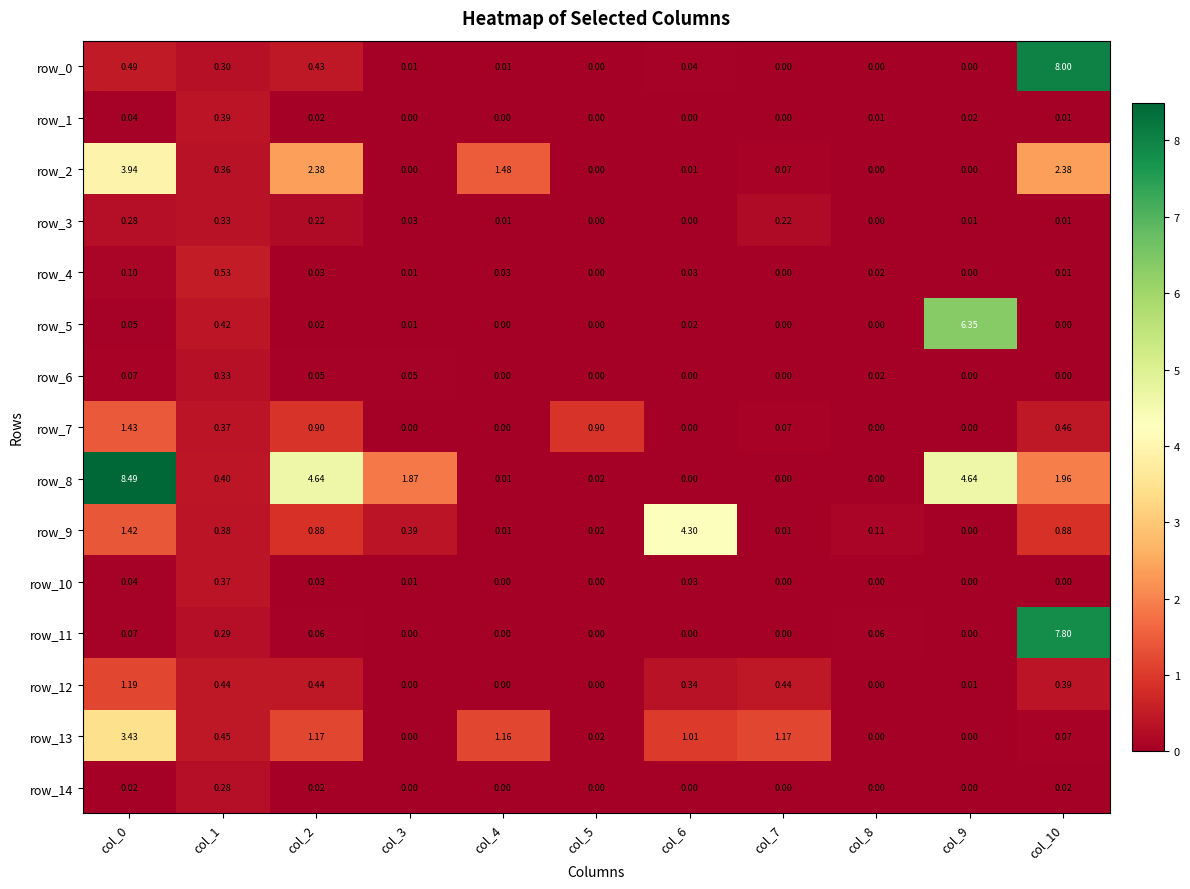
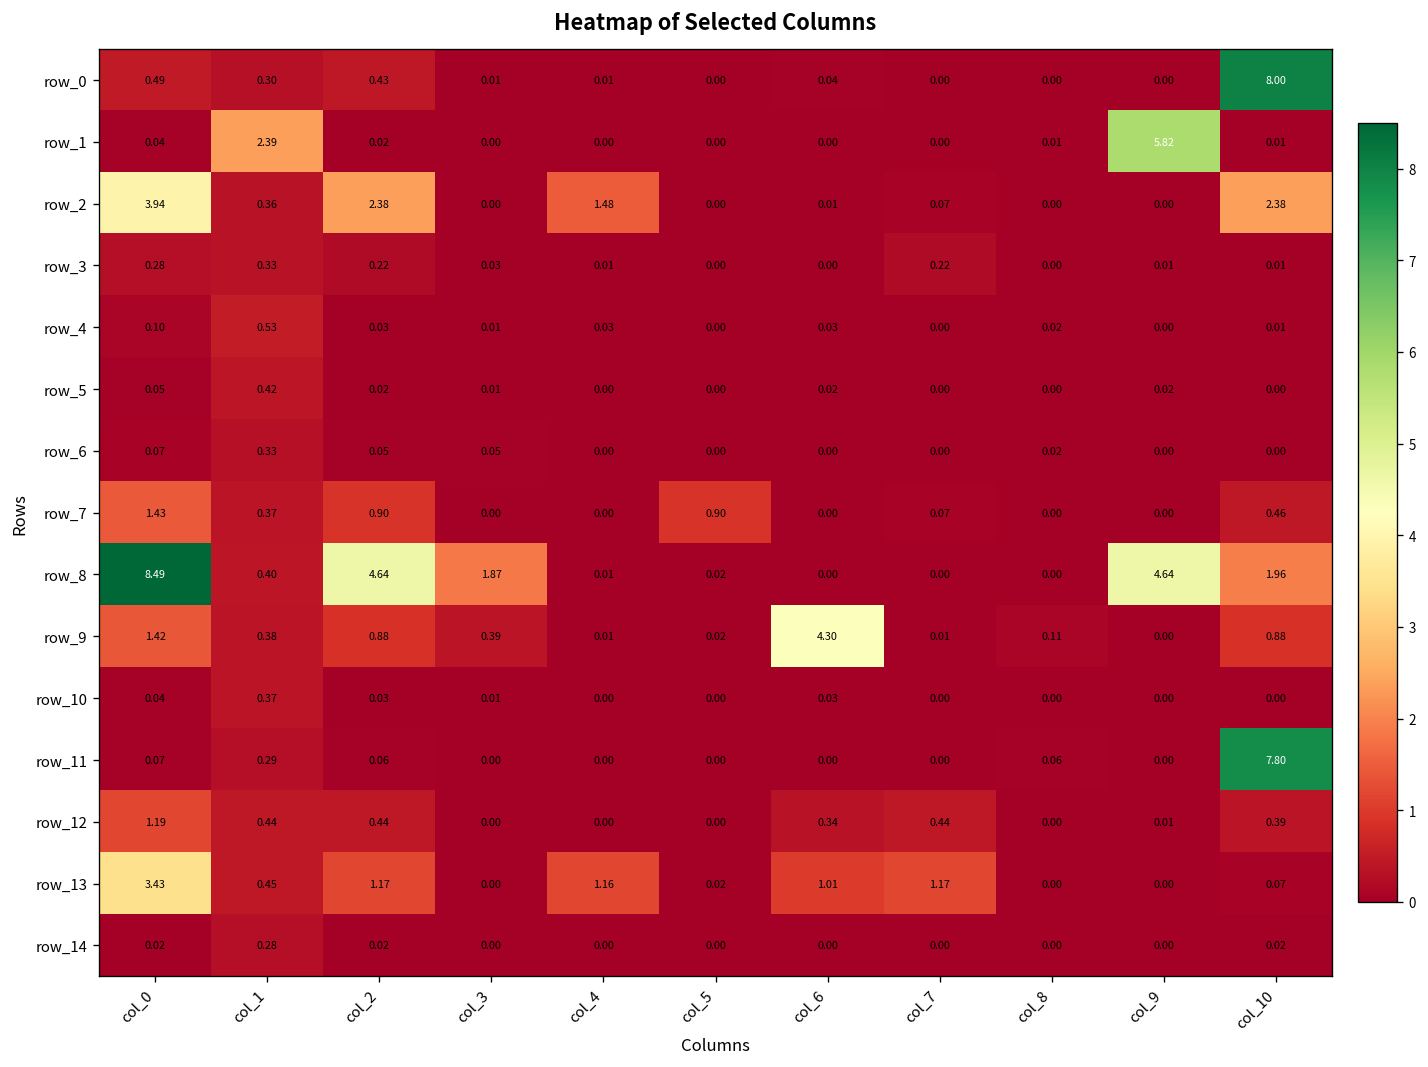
row_1, col_1: 0.39 -> 2.39
row_1, col_9: 0.02 -> 5.82
row_5, col_9: 6.35 -> 0.02
